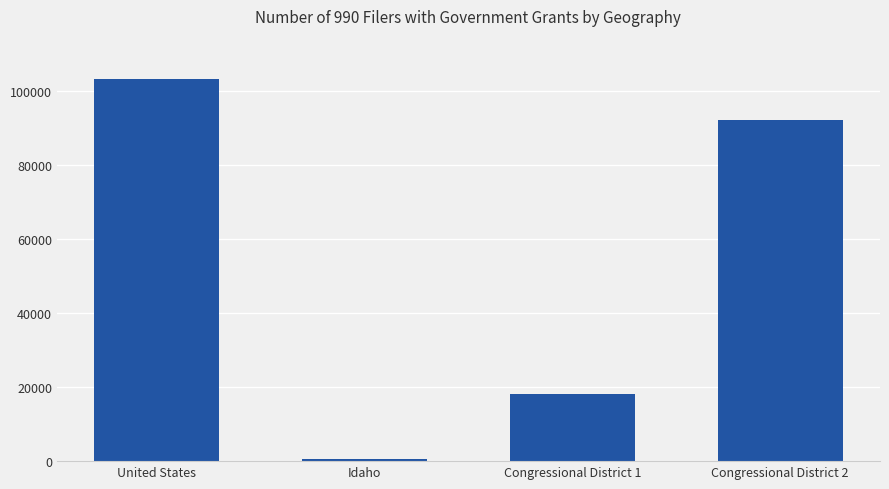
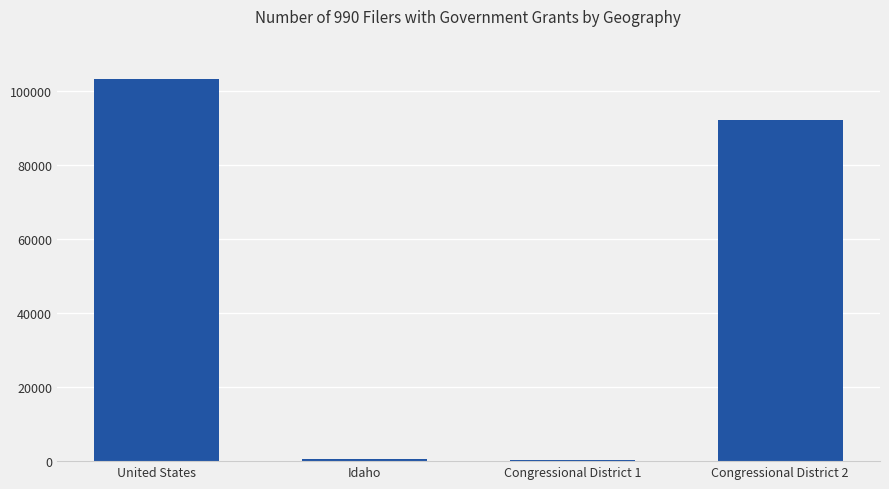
Congressional District 1: 18000 -> 0
